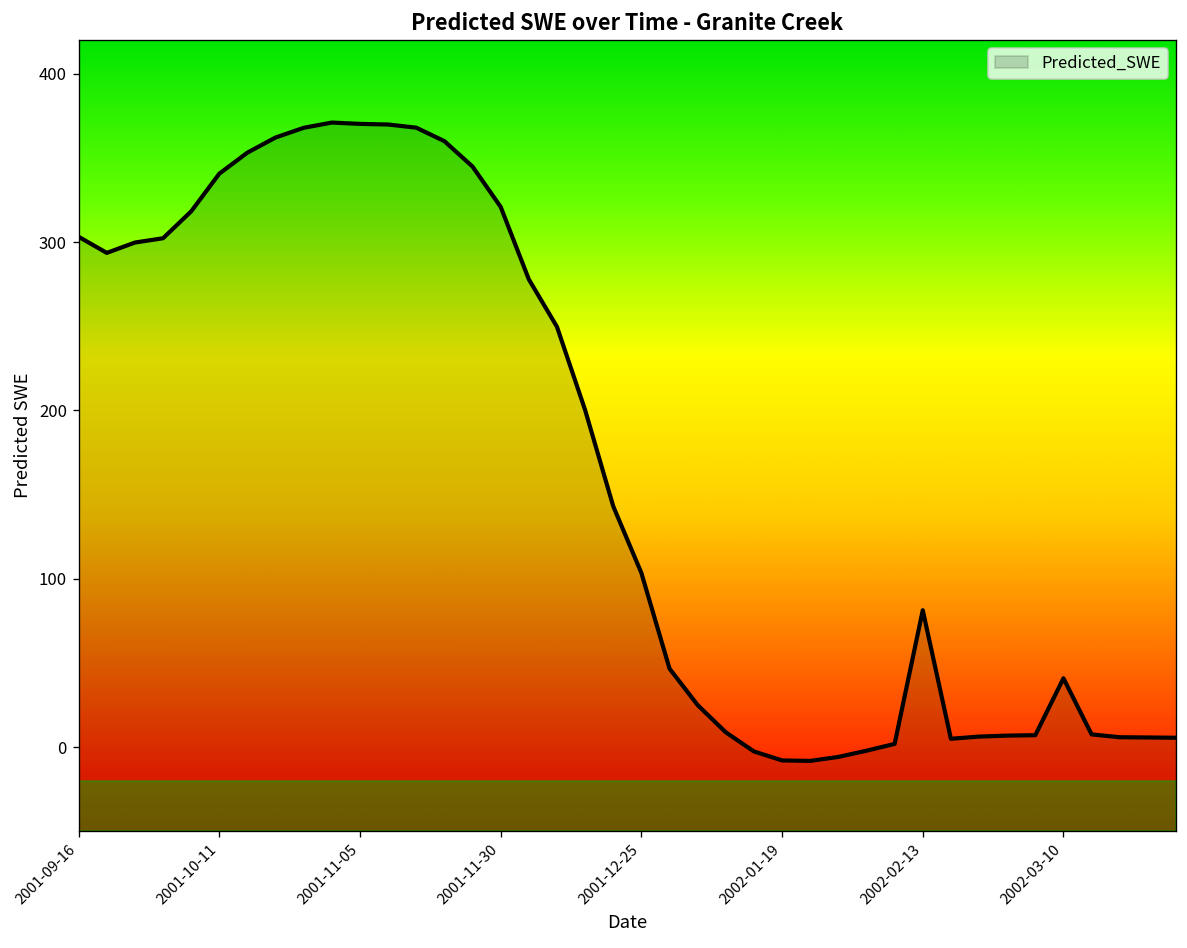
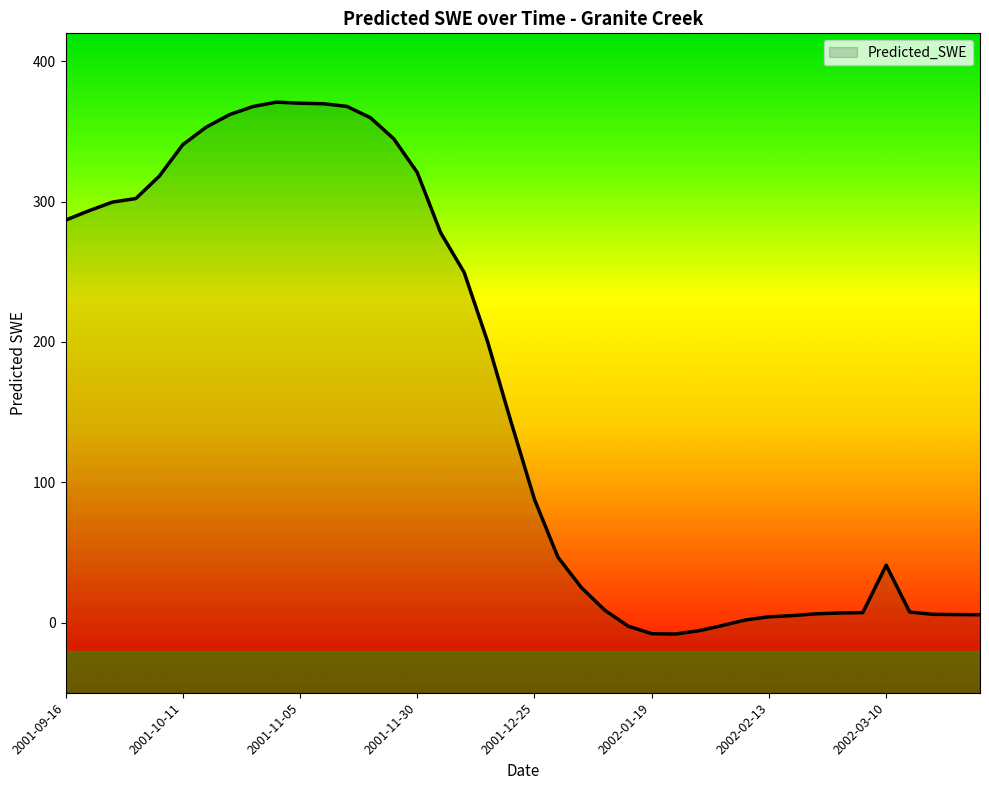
2001-09-16: 303 -> 287
2001-12-25: 103 -> 88
2002-02-13: 81 -> 4
